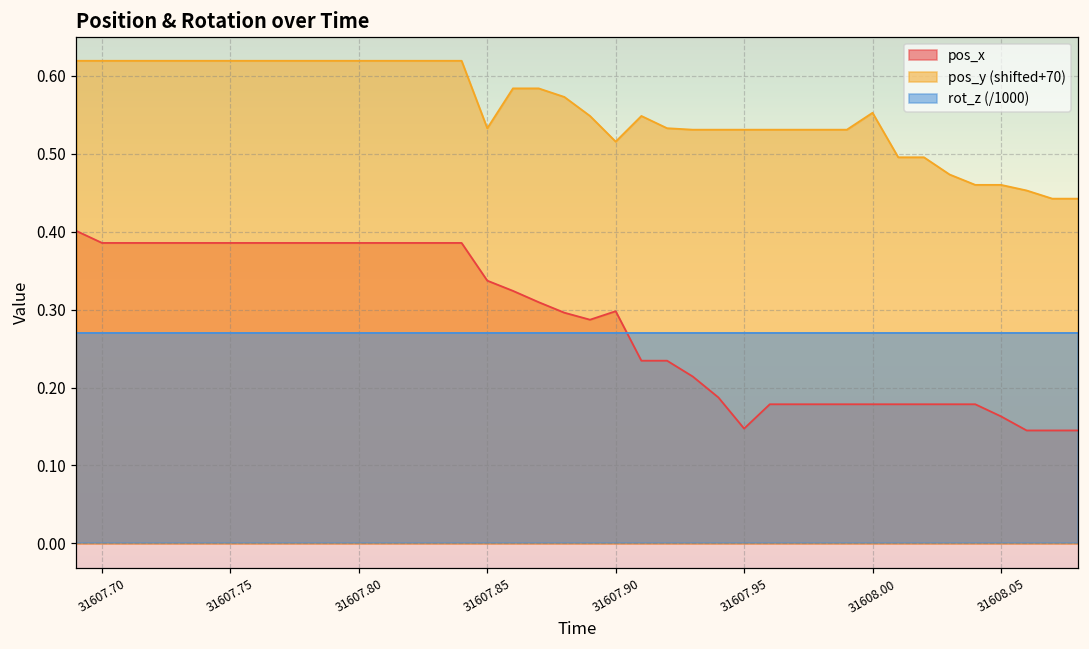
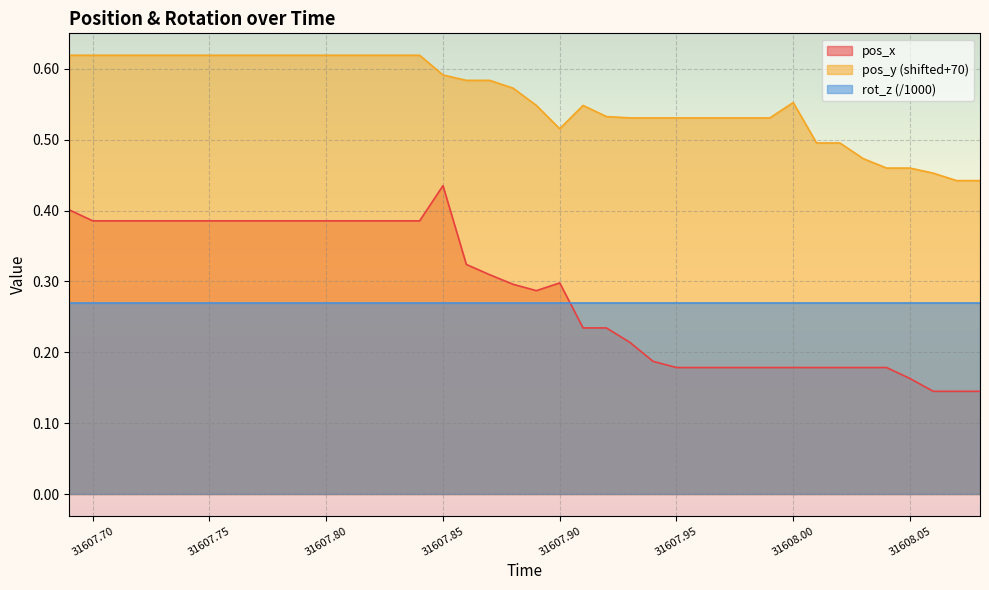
pos_x, 31607.85: 0.34 -> 0.44
pos_y (shifted+70), 31607.85: 0.53 -> 0.59
pos_x, 31607.95: 0.15 -> 0.18
